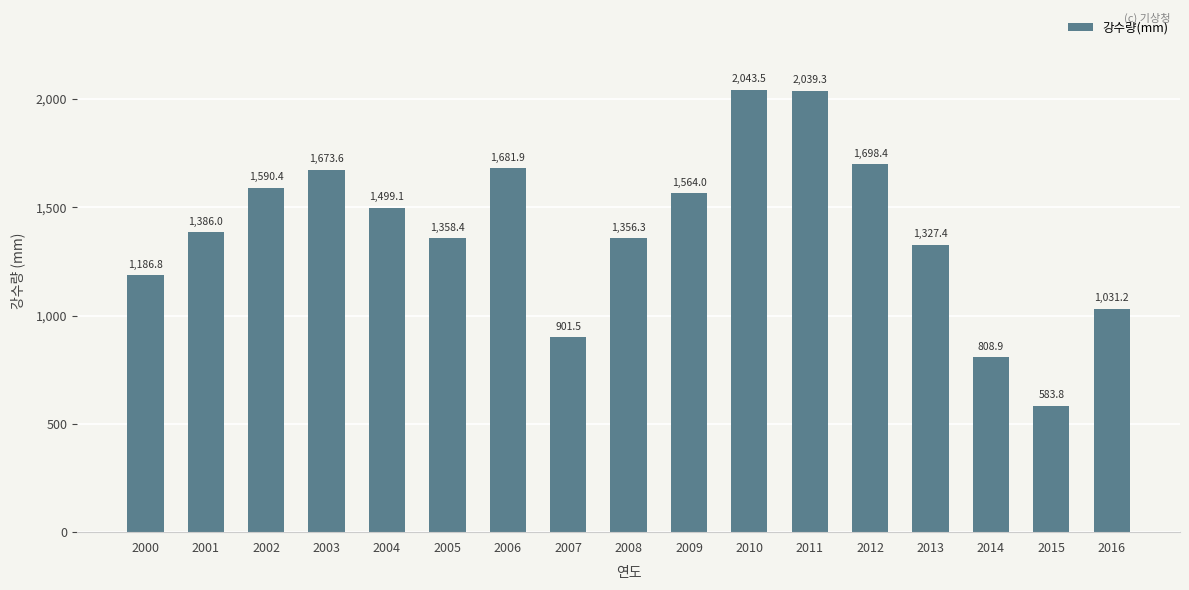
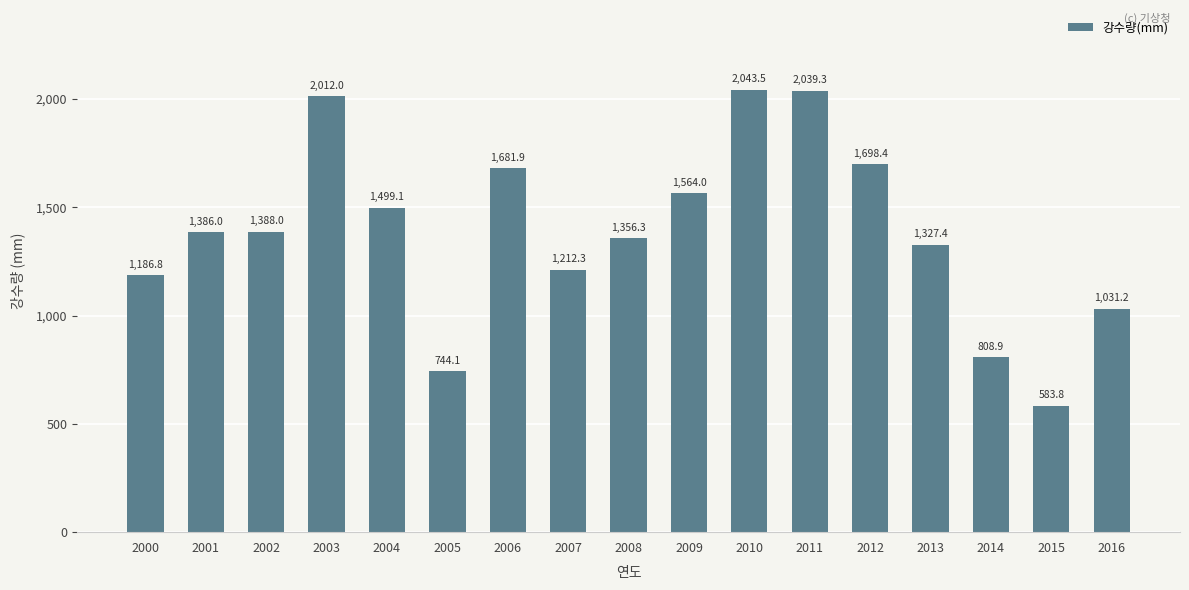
2002: 1,590.4 -> 1,388.0
2003: 1,673.6 -> 2,012.0
2005: 1,358.4 -> 744.1
2007: 901.5 -> 1,212.3
